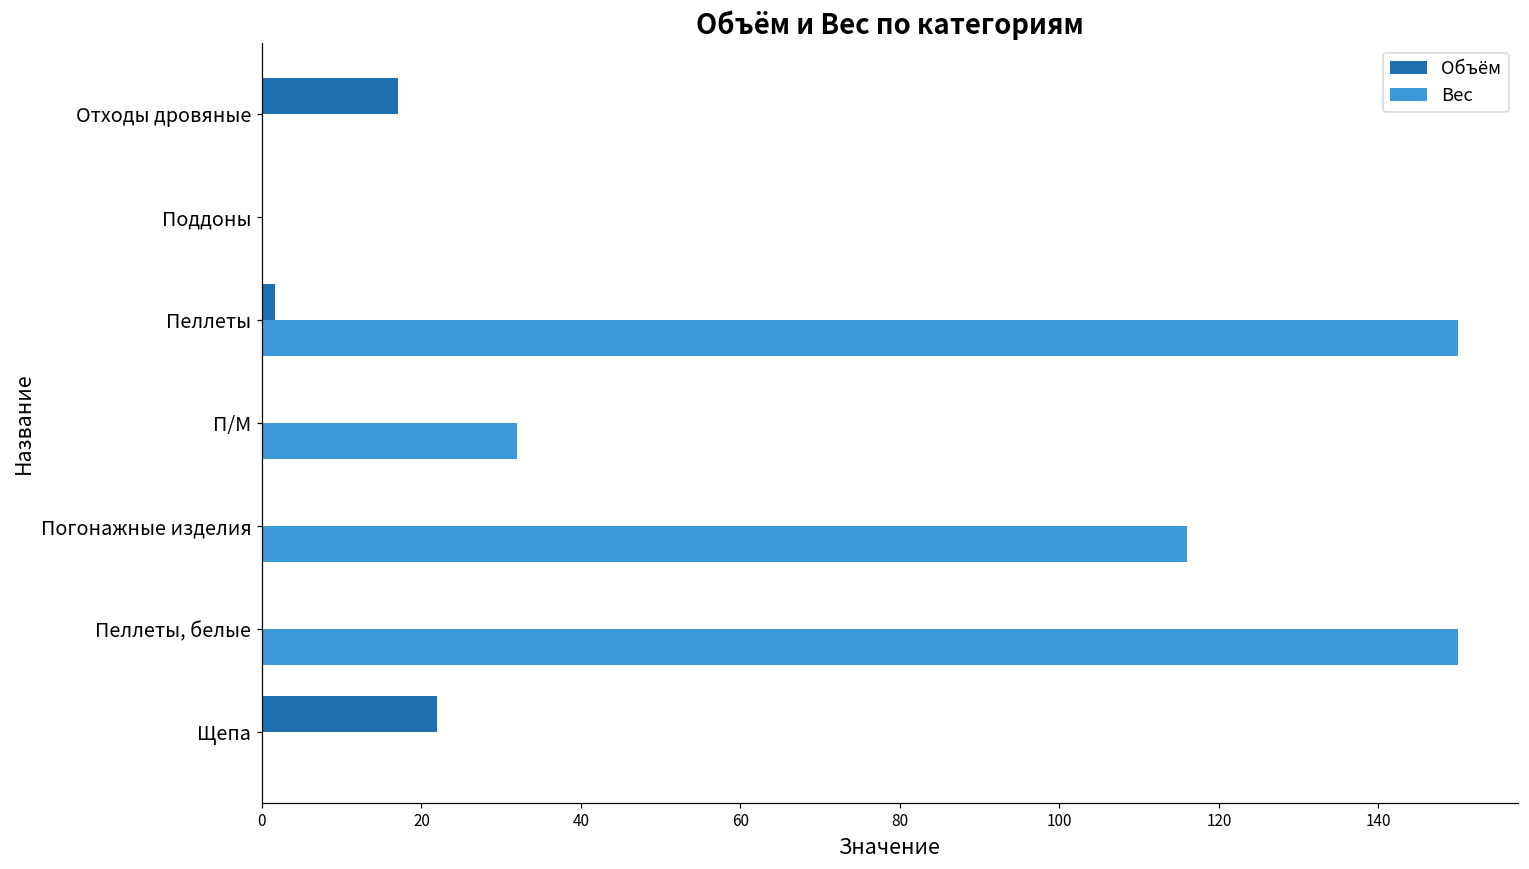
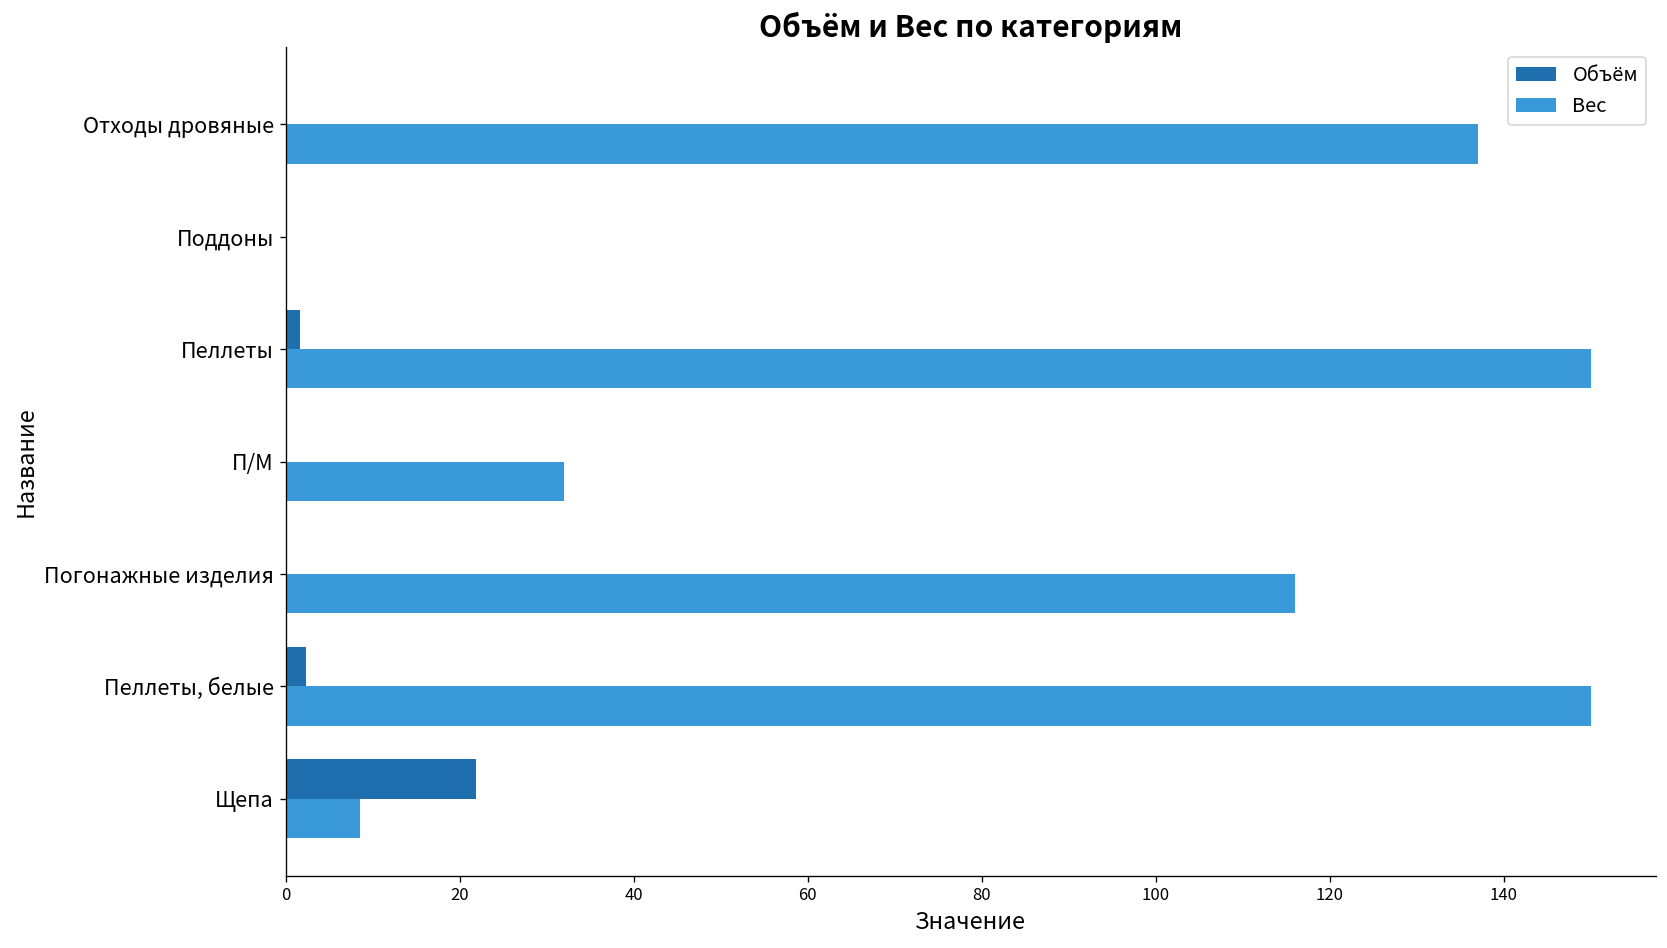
Объём, Отходы дровяные: 17 -> 0
Вес, Отходы дровяные: 0 -> 137
Объём, Пеллеты, белые: 0 -> 2
Вес, Щепа: 0 -> 9
